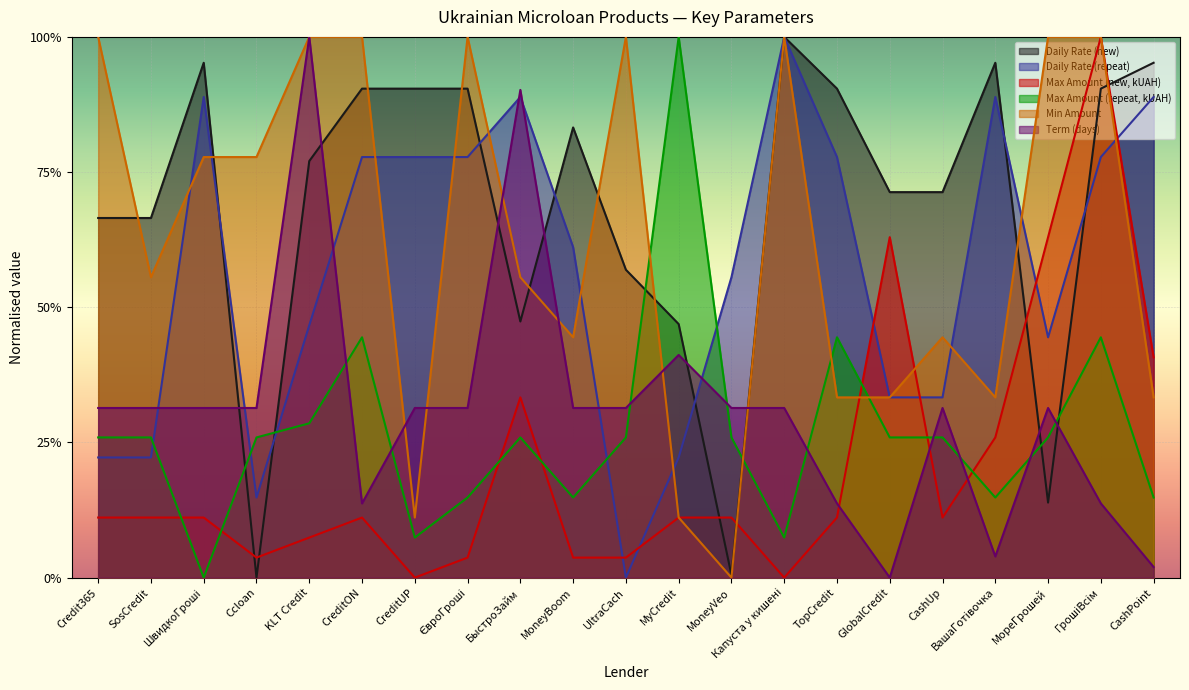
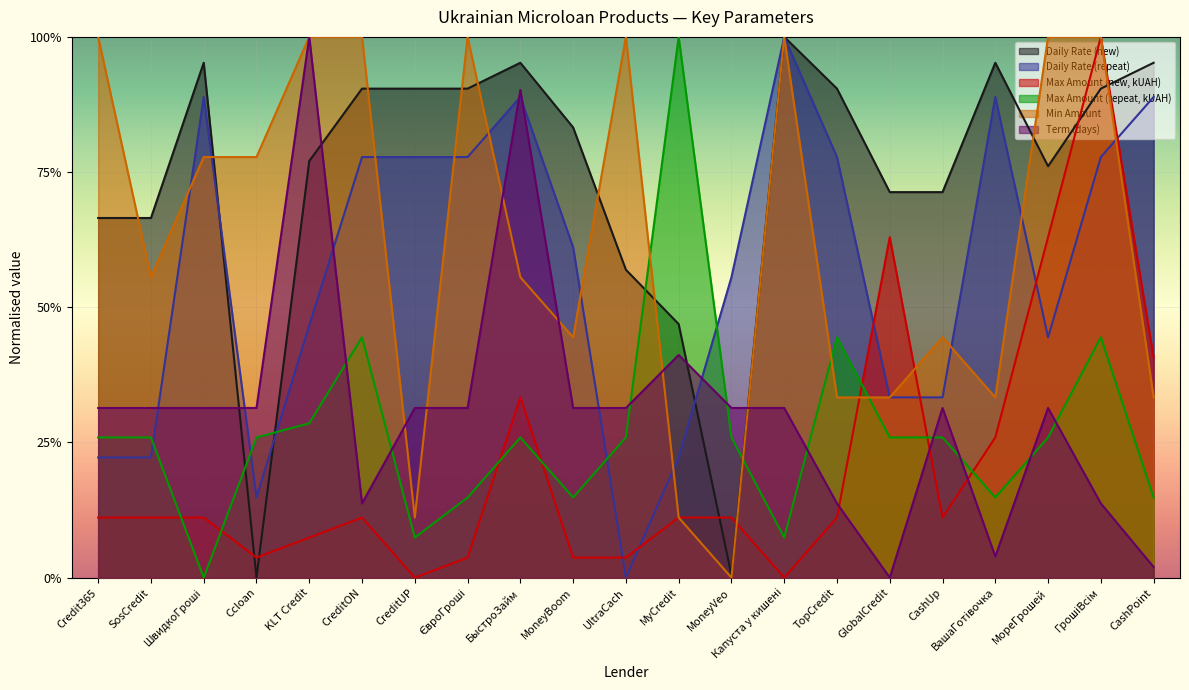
Daily Rate (new), БыстроЗайм: 47% -> 95%
Daily Rate (new), МореГрошей: 14% -> 76%
